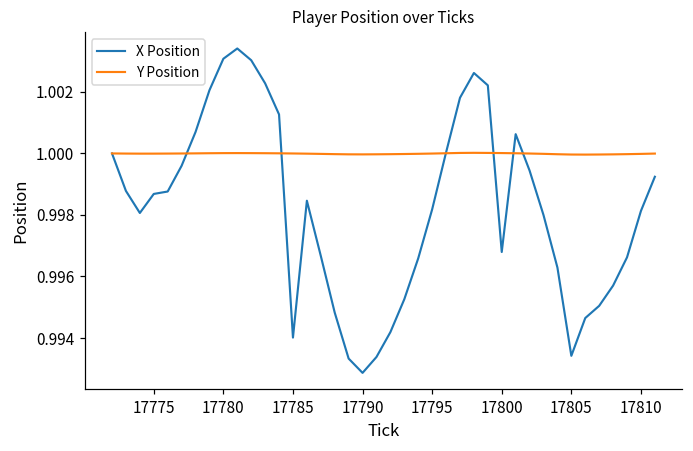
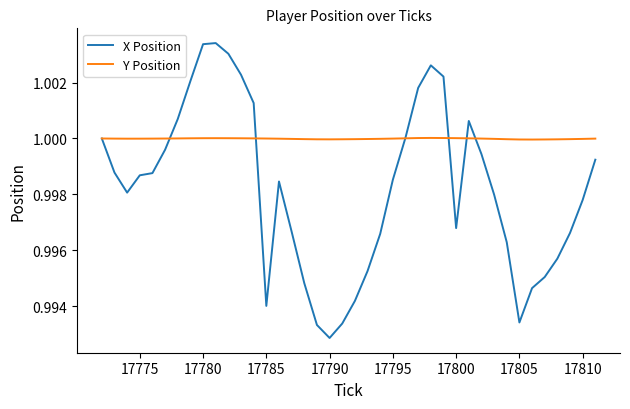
X Position, 17780: 1.0031 -> 1.0034
X Position, 17795: 0.9982 -> 0.9985
X Position, 17810: 0.9981 -> 0.9978
